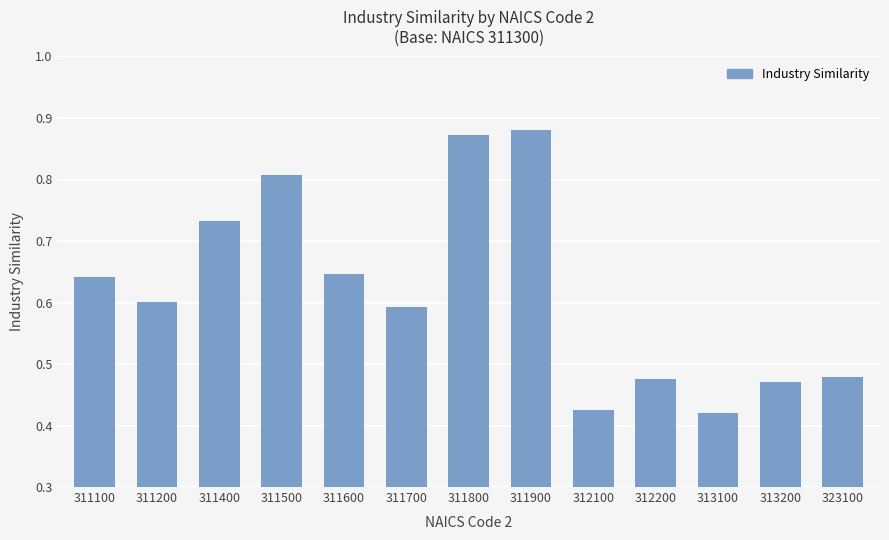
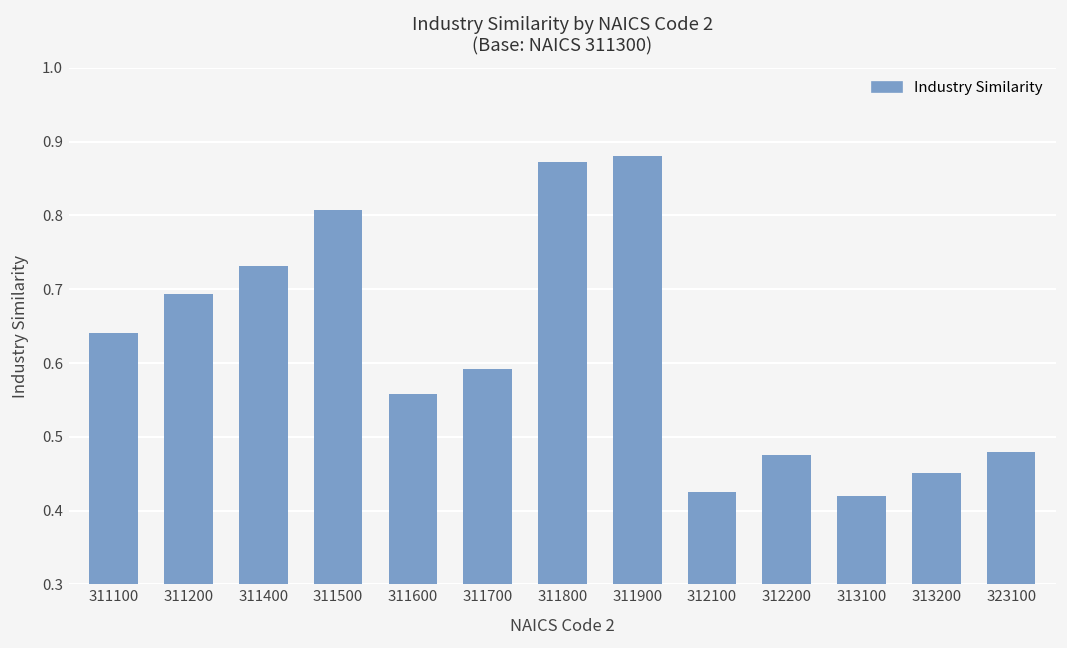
311200: 0.60 -> 0.69
311600: 0.65 -> 0.56
313200: 0.47 -> 0.45
